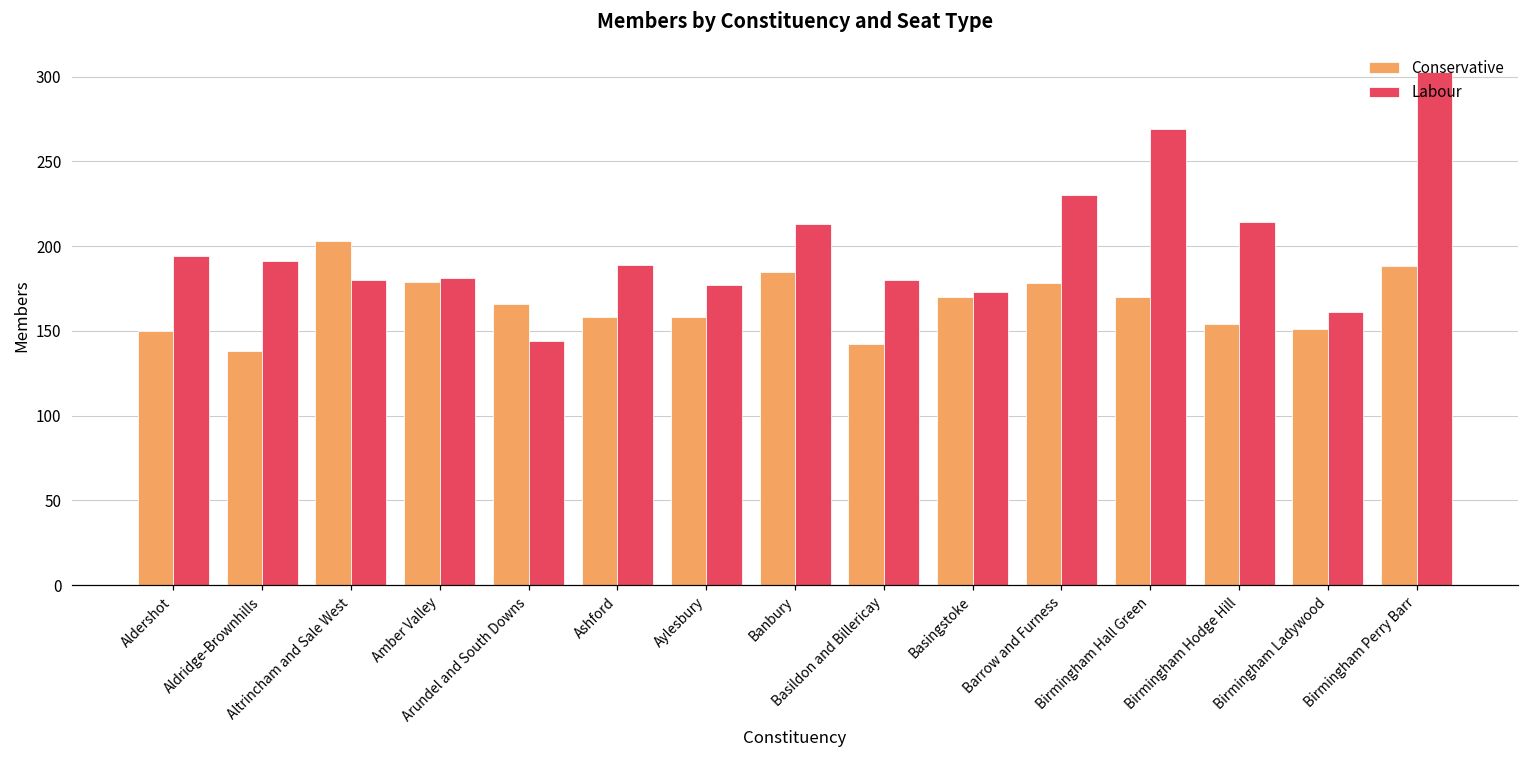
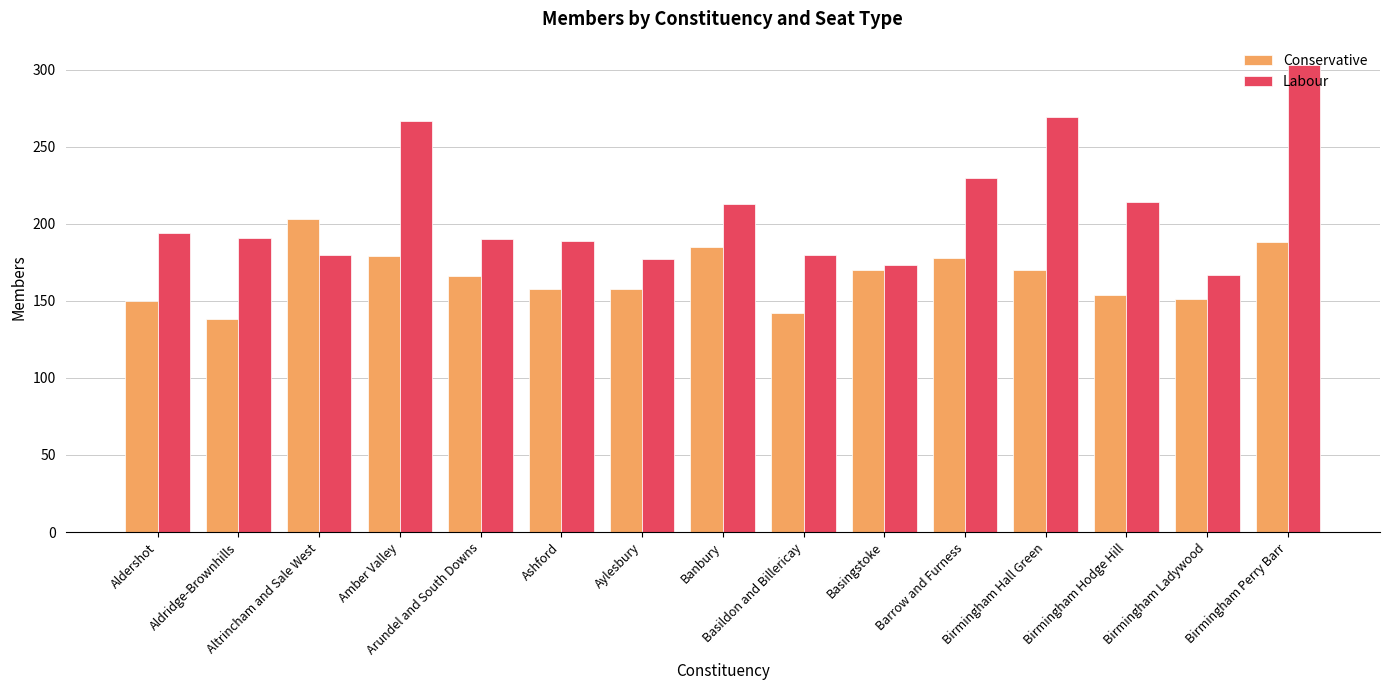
Labour, Amber Valley: 181 -> 267
Labour, Arundel and South Downs: 144 -> 190
Labour, Birmingham Ladywood: 161 -> 167
